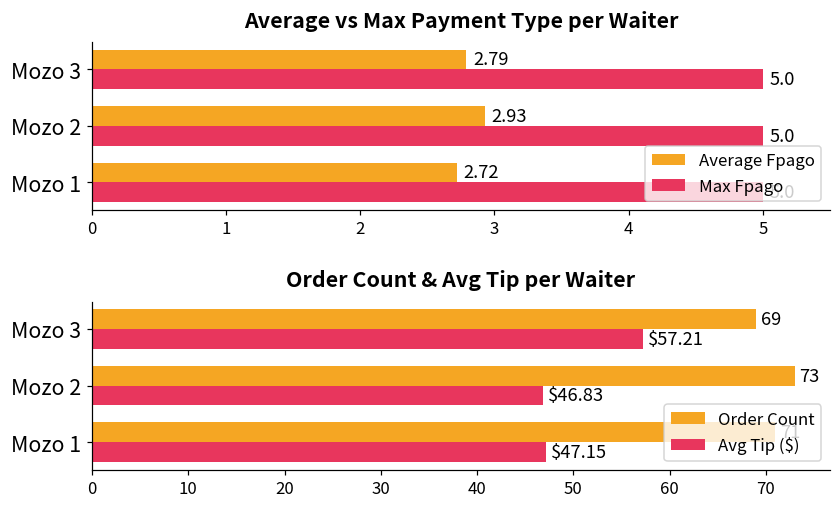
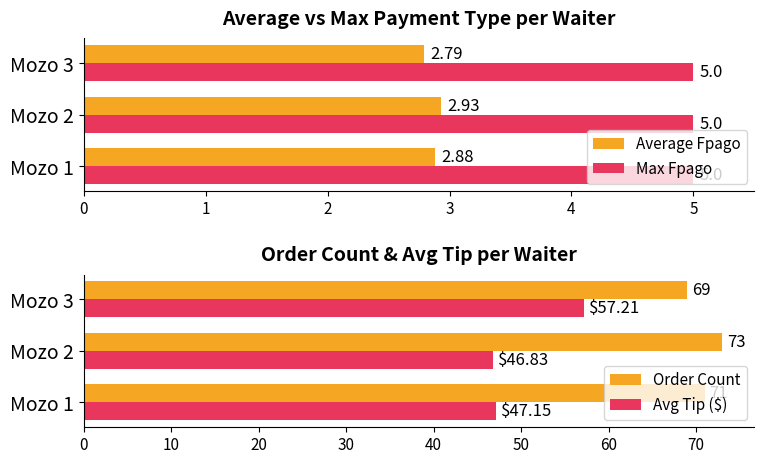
Average vs Max Payment Type per Waiter, Average Fpago, Mozo 1: 2.72 -> 2.88
